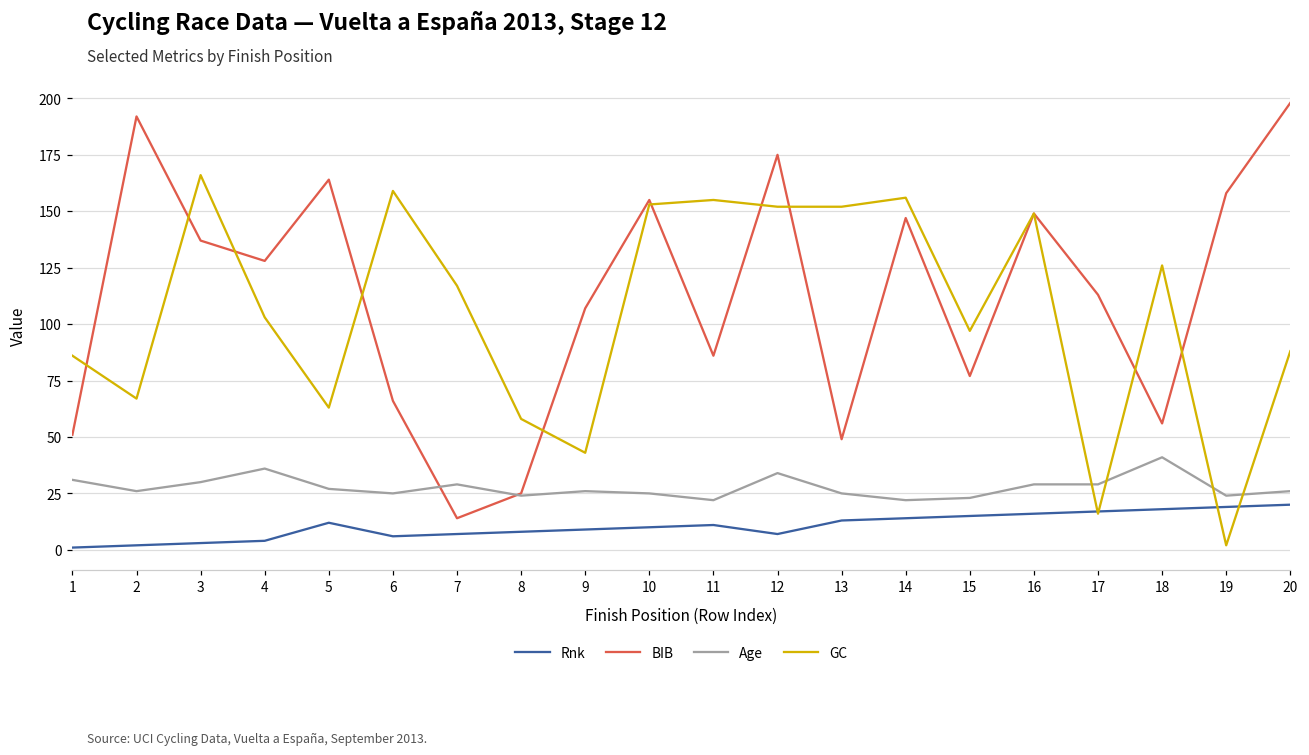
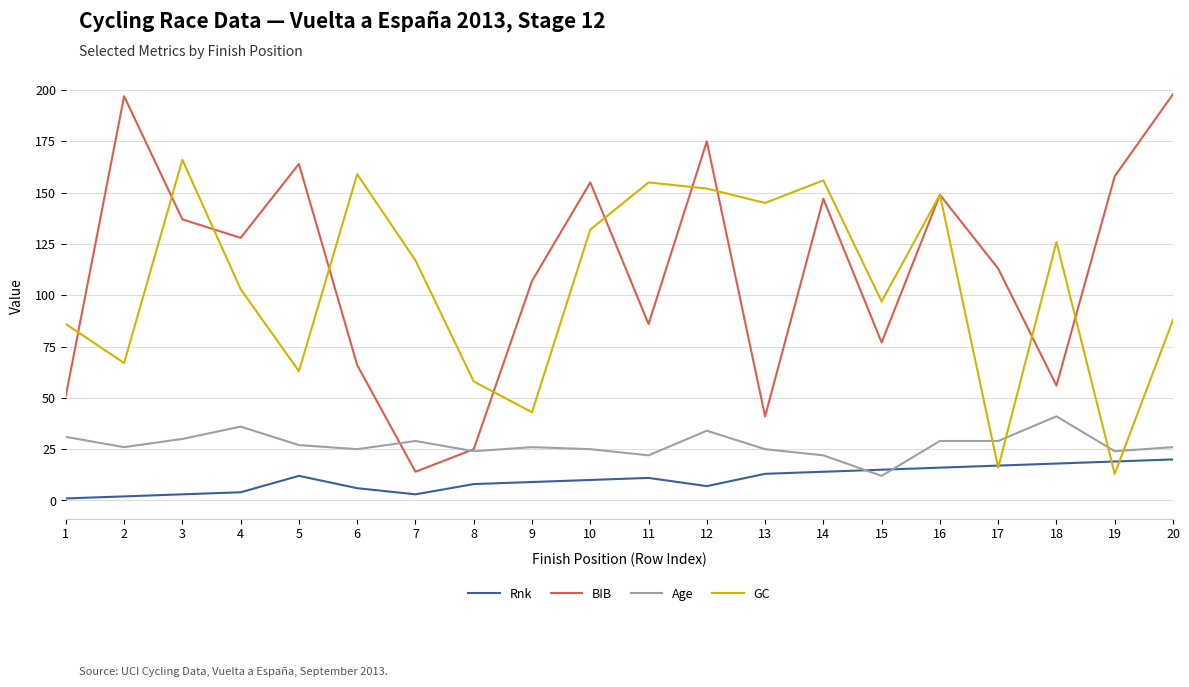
BIB, 2: 192 -> 197
Rnk, 7: 7 -> 3
GC, 10: 153 -> 132
BIB, 13: 49 -> 41
GC, 13: 152 -> 145
Age, 15: 23 -> 12
GC, 19: 2 -> 13
